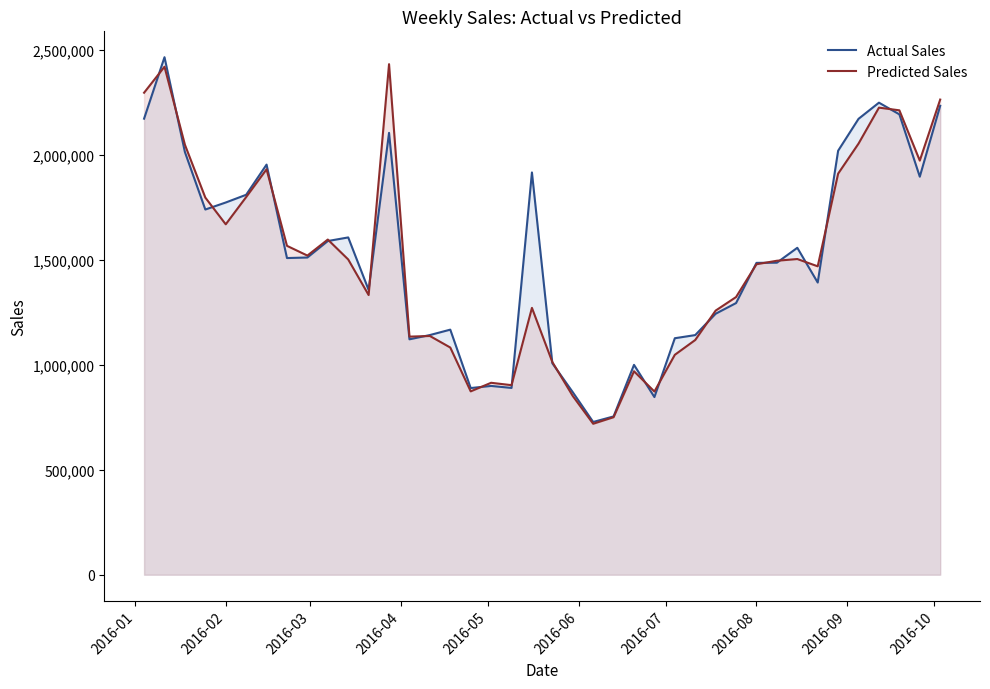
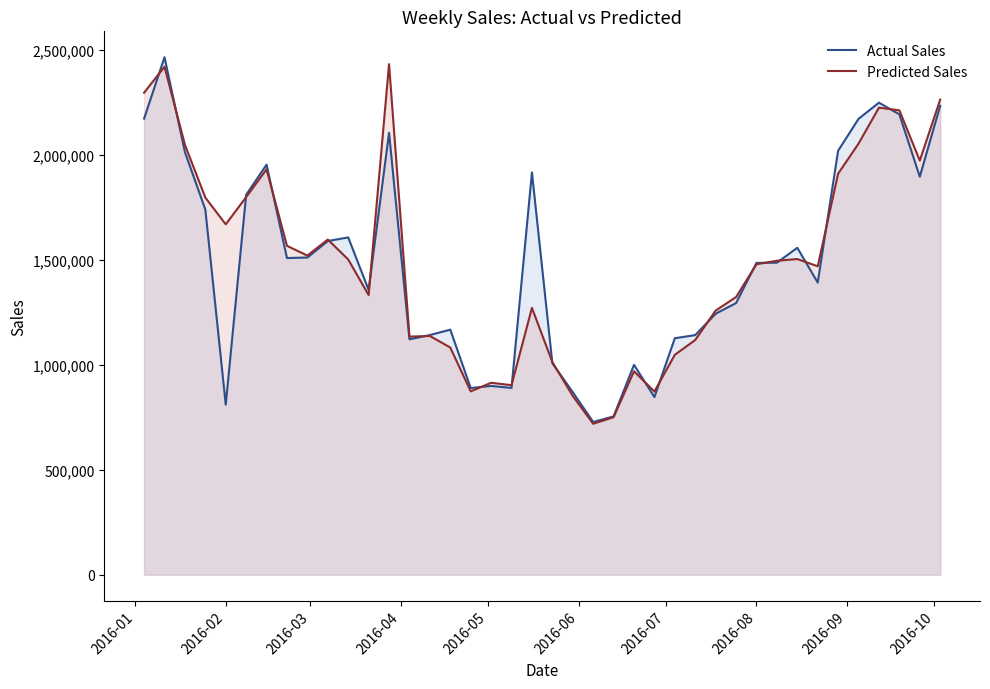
Actual Sales, 2016-02: 1,770,000 -> 810,000
